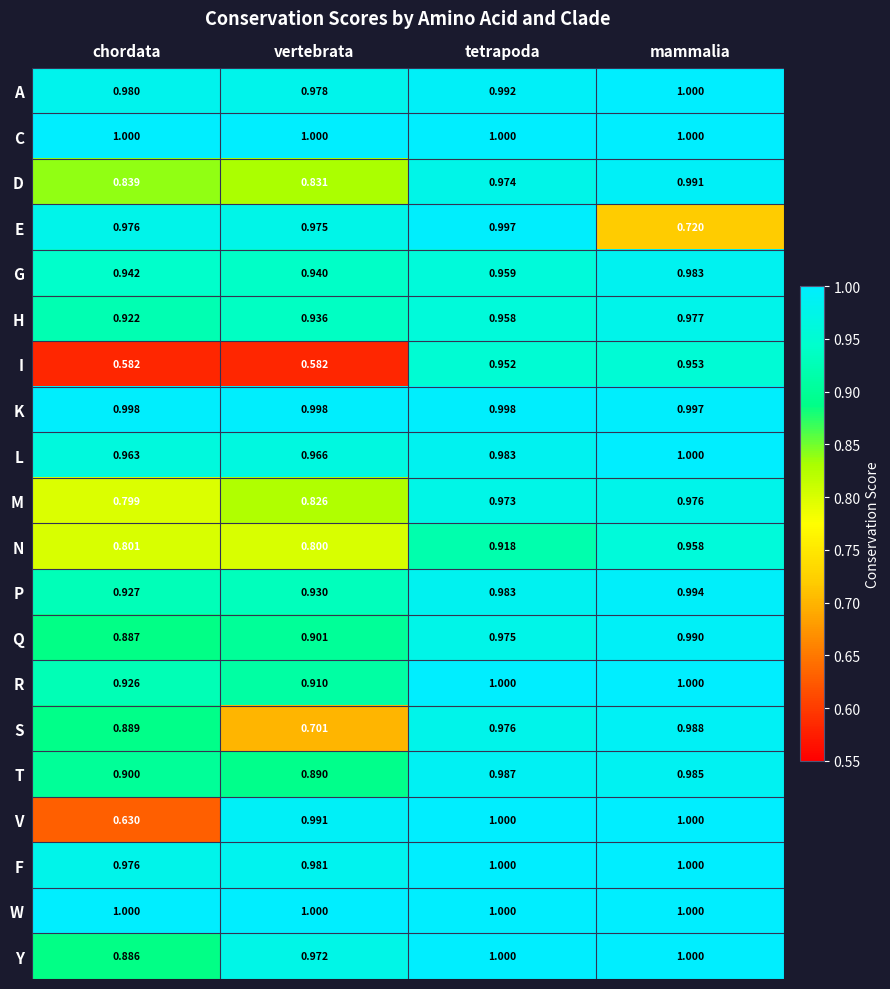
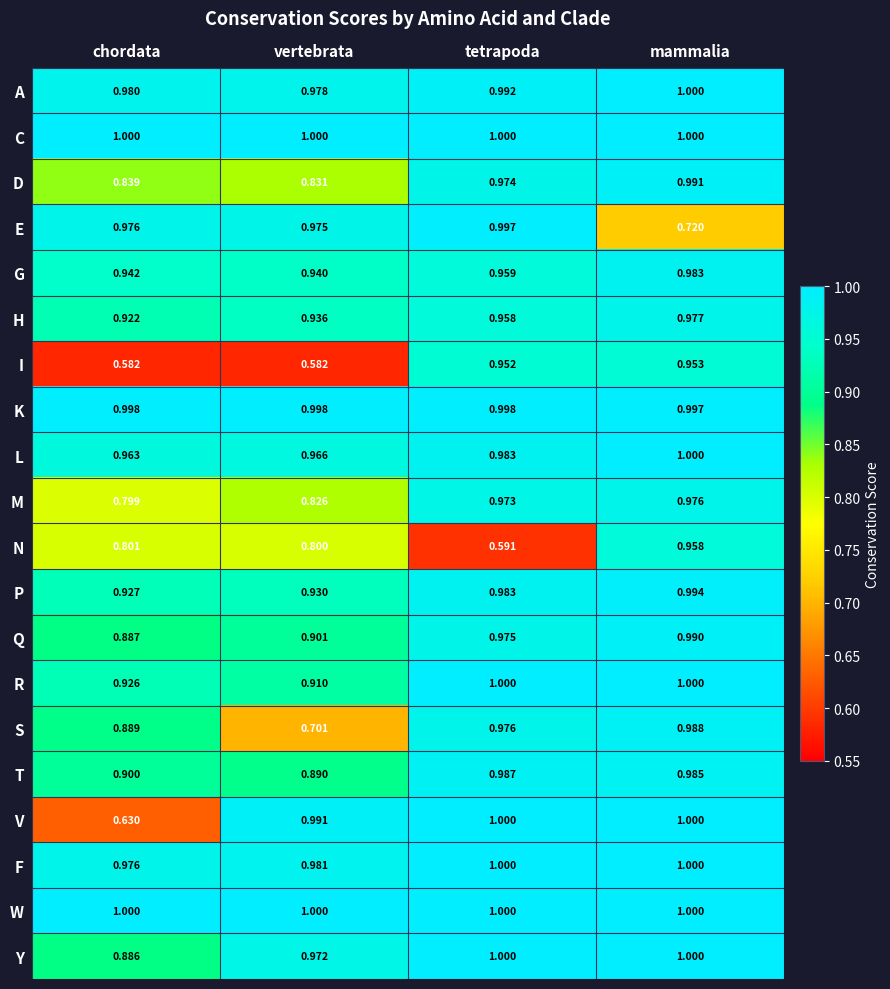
N, tetrapoda: 0.918 -> 0.591
